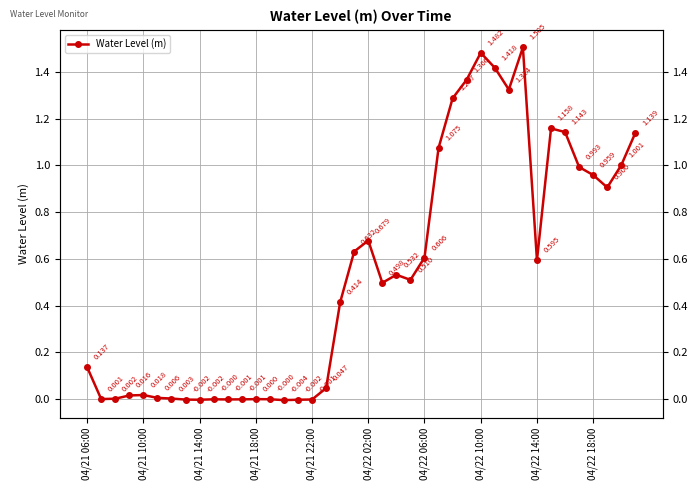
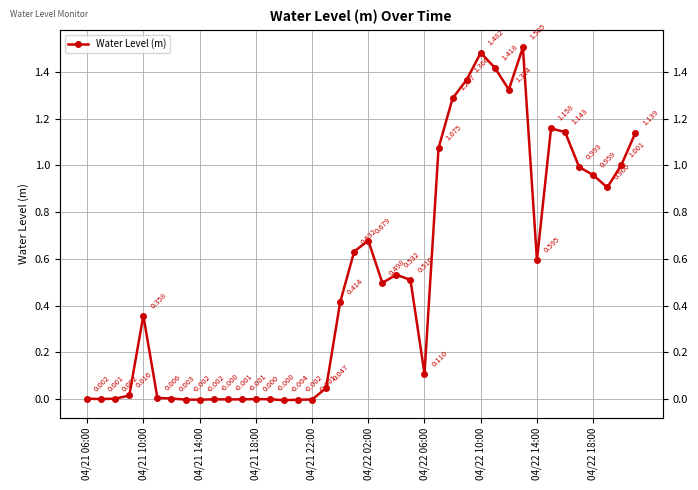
04/21 06:00: 0.137 -> 0.002
04/21 10:00: 0.018 -> 0.358
04/22 06:00: 0.606 -> 0.110
